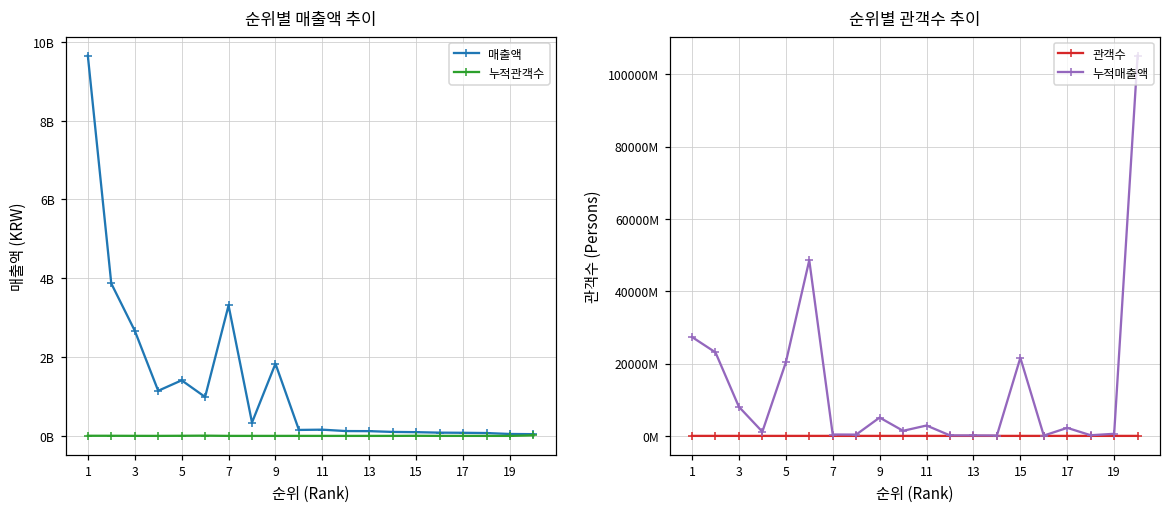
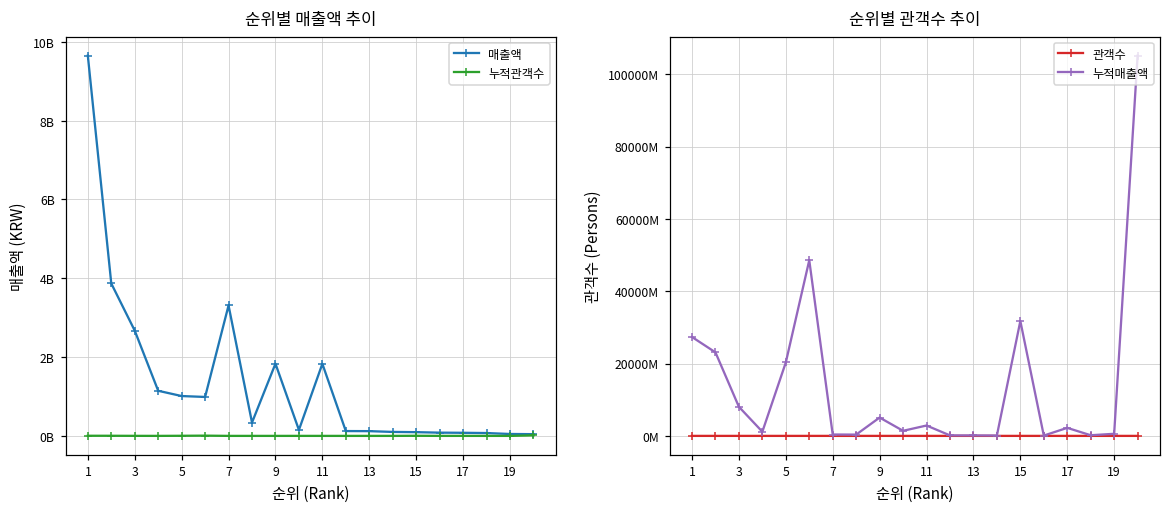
순위별 매출액 추이, 매출액, 5: 1400000000 -> 1000000000
순위별 매출액 추이, 매출액, 11: 200000000 -> 1800000000
순위별 관객수 추이, 누적매출액, 15: 22000000000 -> 32000000000
